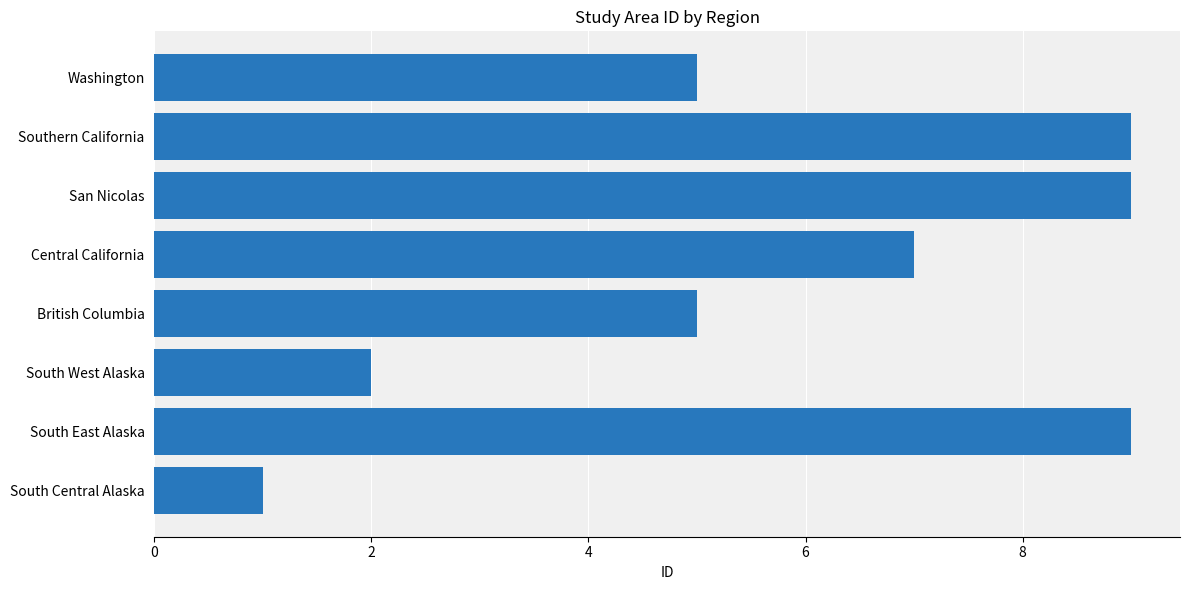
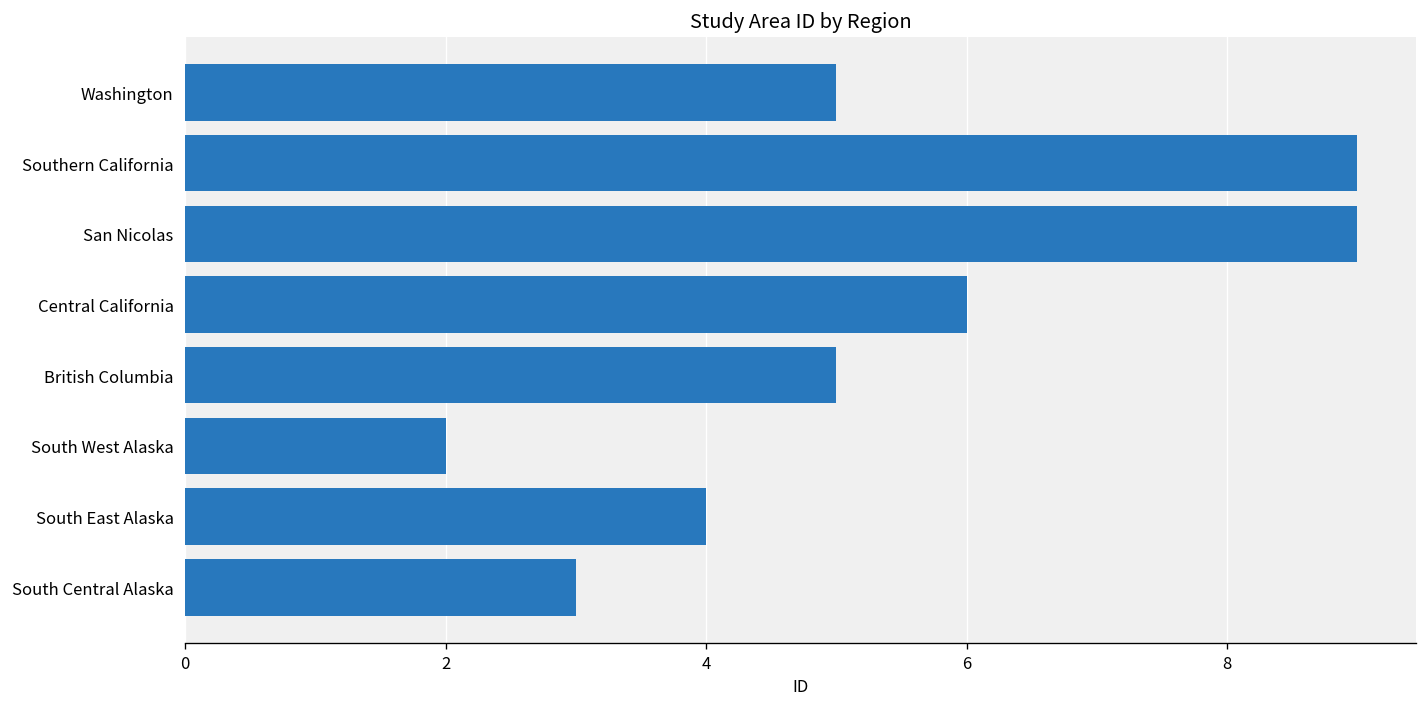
Central California: 7 -> 6
South East Alaska: 9 -> 4
South Central Alaska: 1 -> 3
